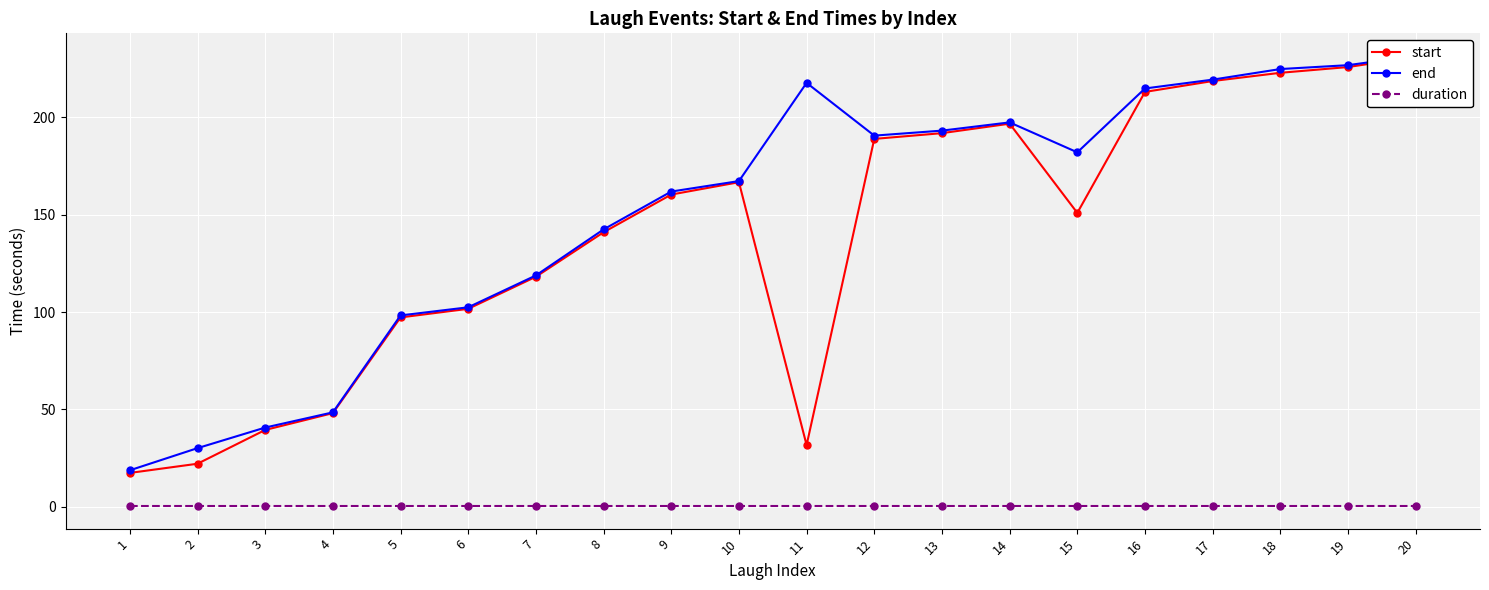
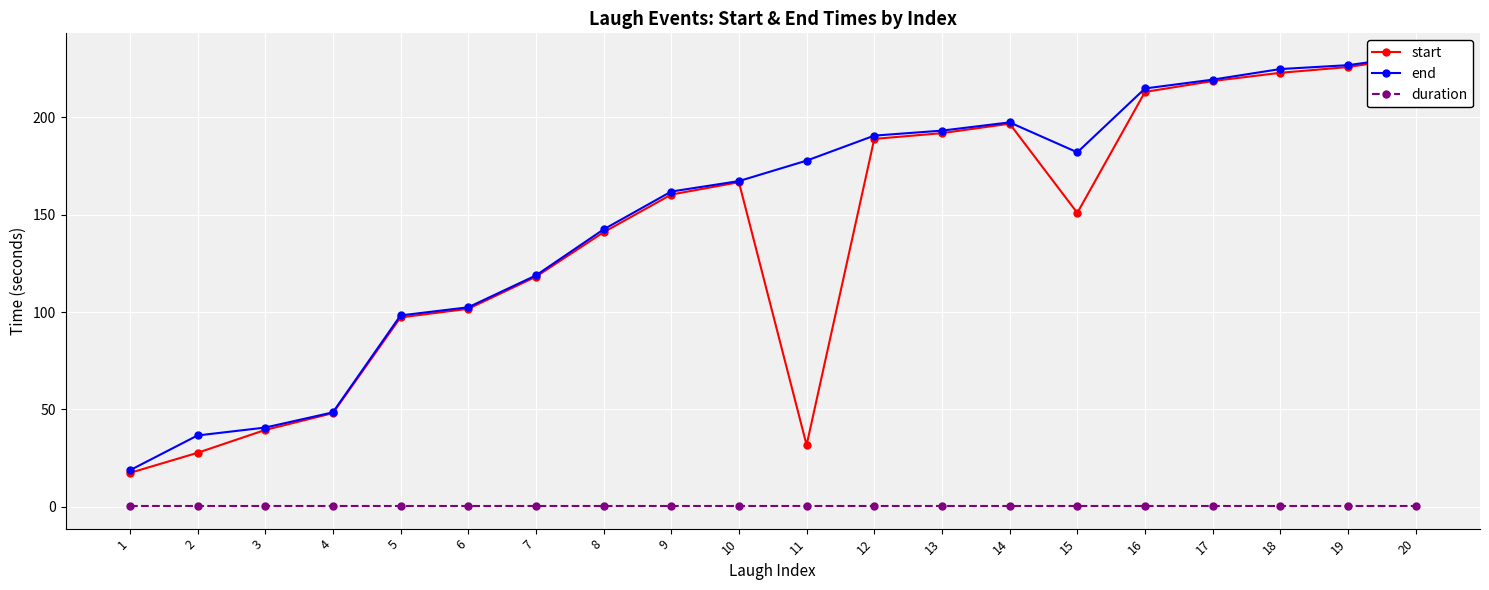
start, 2: 22 -> 28
end, 2: 30 -> 37
end, 11: 218 -> 178
